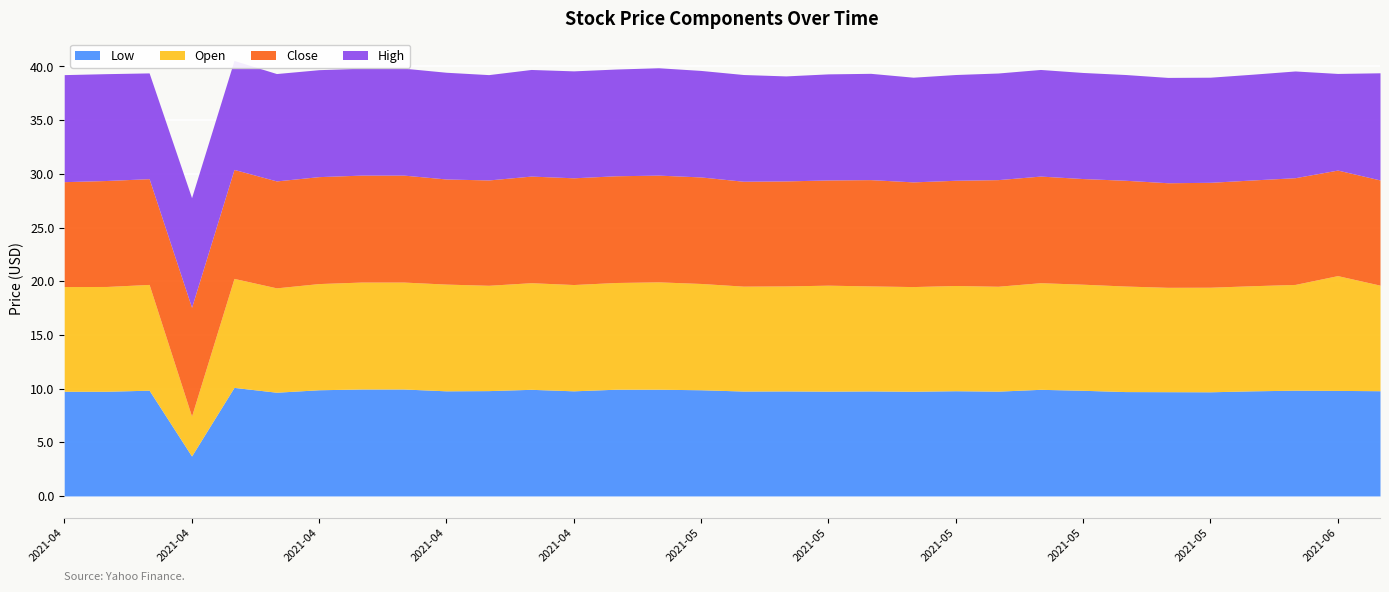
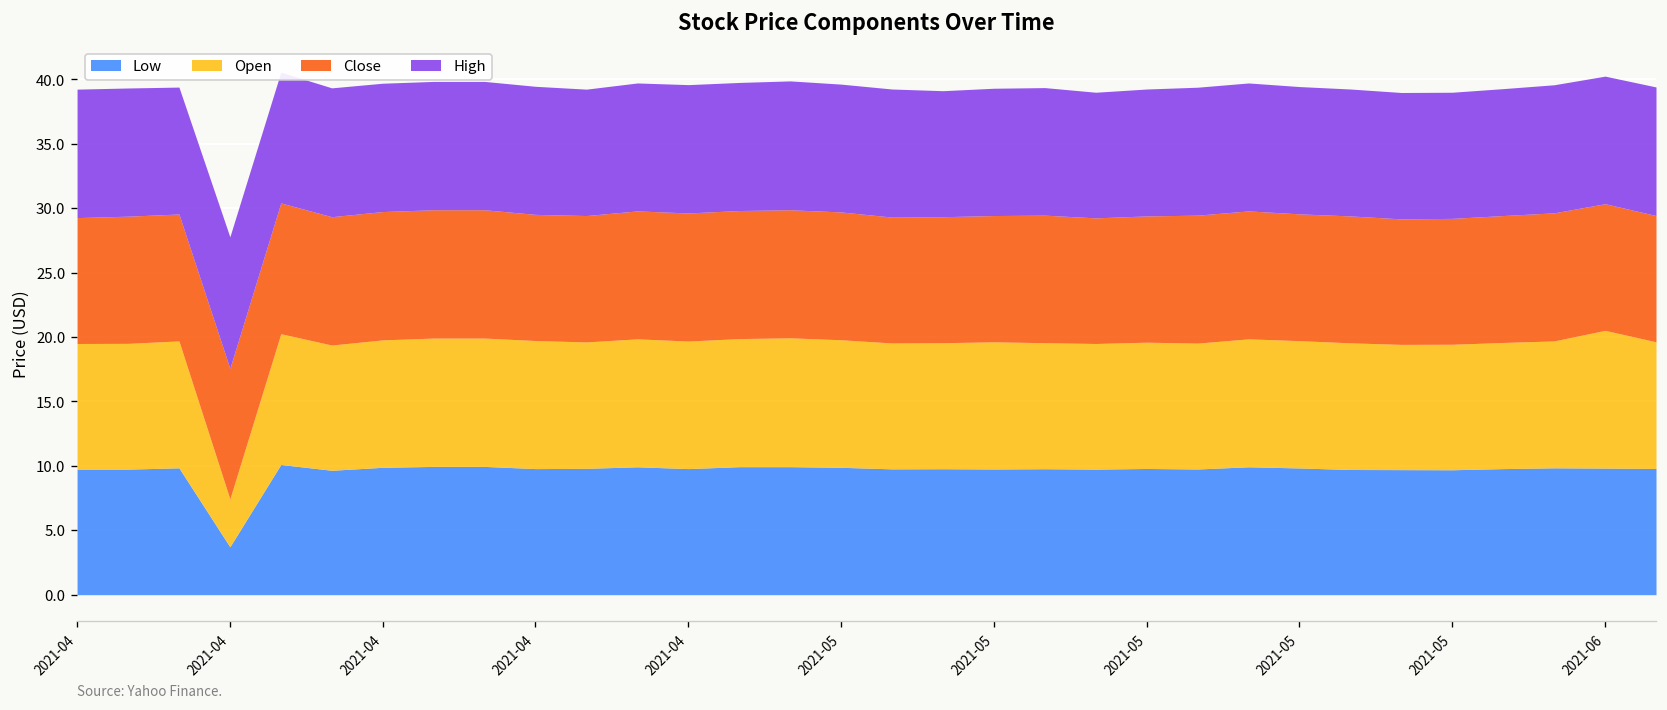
High, 2021-06: 9.0 -> 9.9
